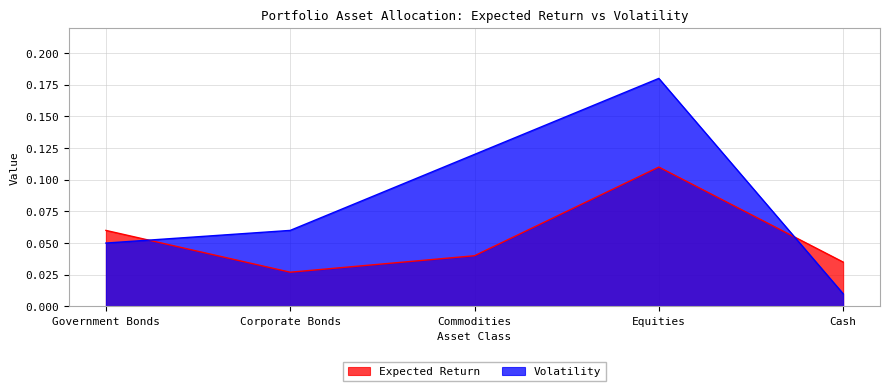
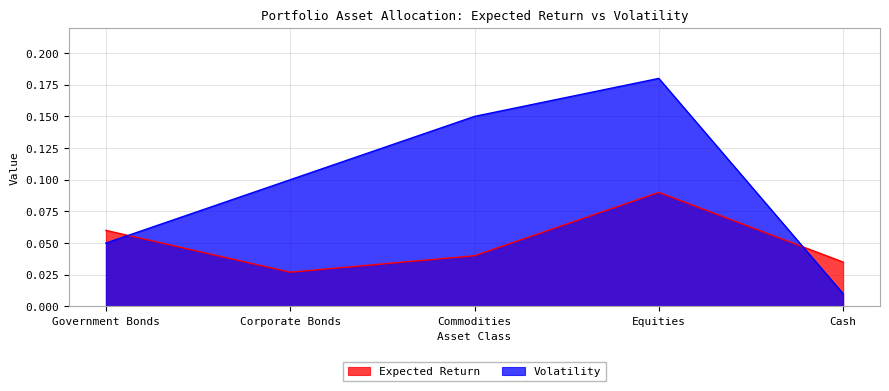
Volatility, Corporate Bonds: 0.06 -> 0.10
Volatility, Commodities: 0.12 -> 0.15
Expected Return, Equities: 0.11 -> 0.09
